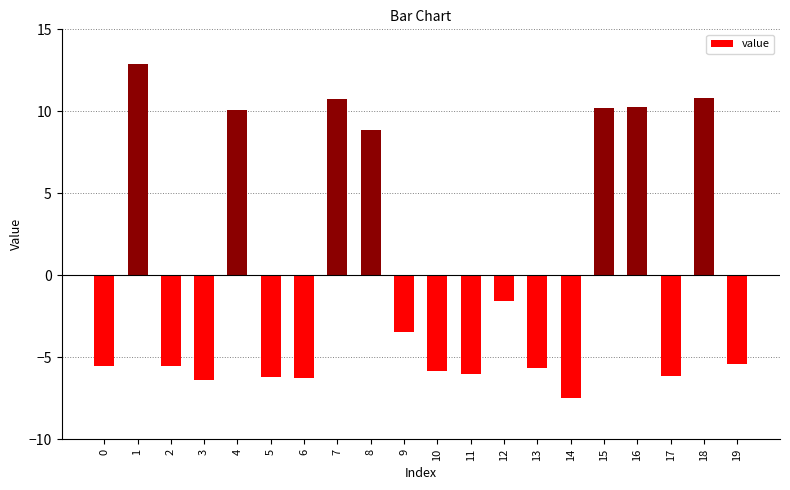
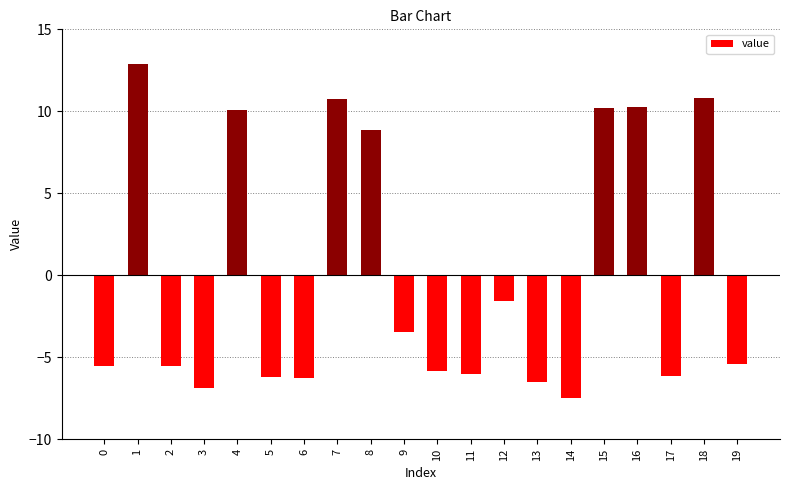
3: -6.4 -> -6.9
13: -5.6 -> -6.5
